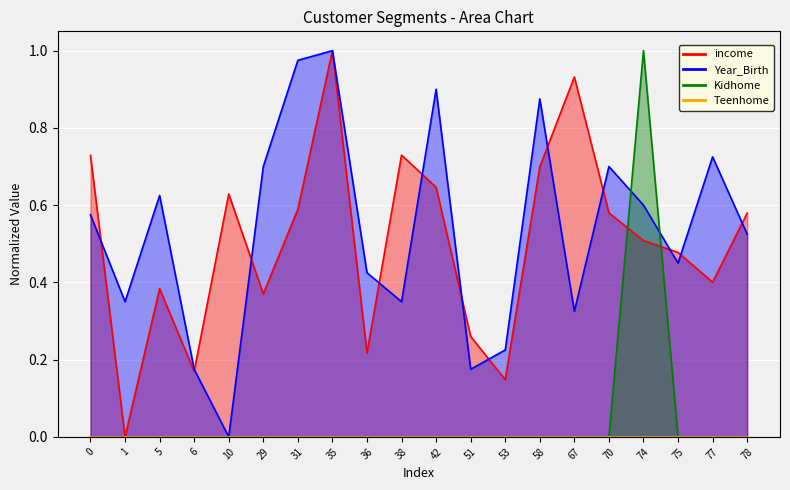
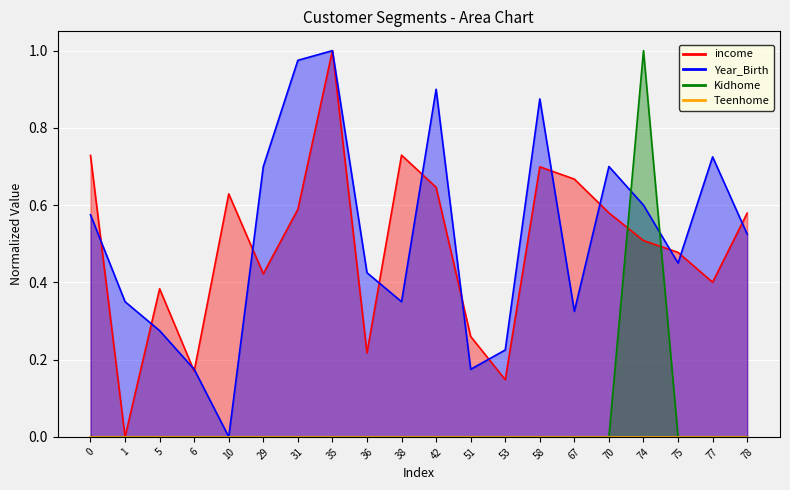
Year_Birth, 5: 0.63 -> 0.28
income, 29: 0.37 -> 0.42
income, 67: 0.93 -> 0.67
